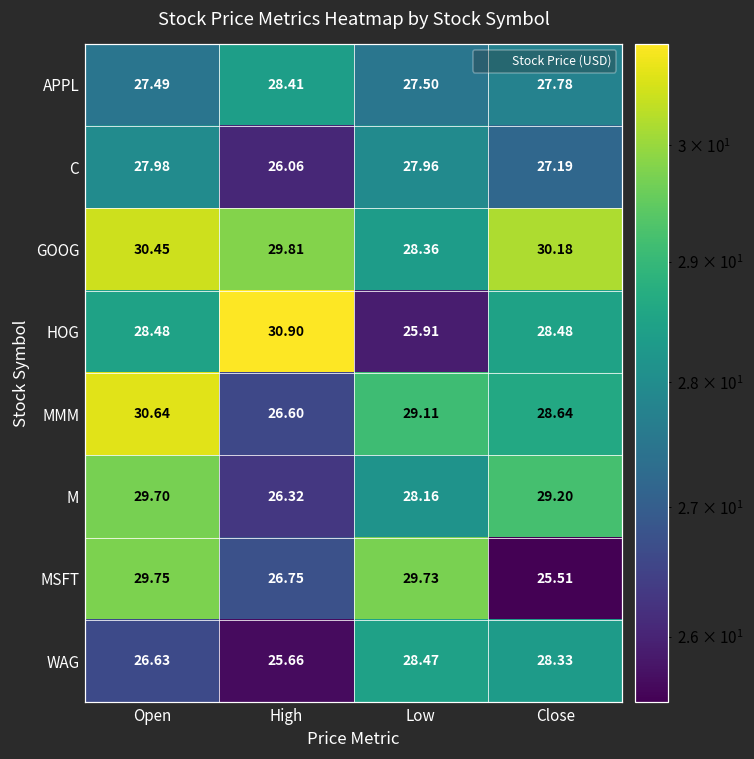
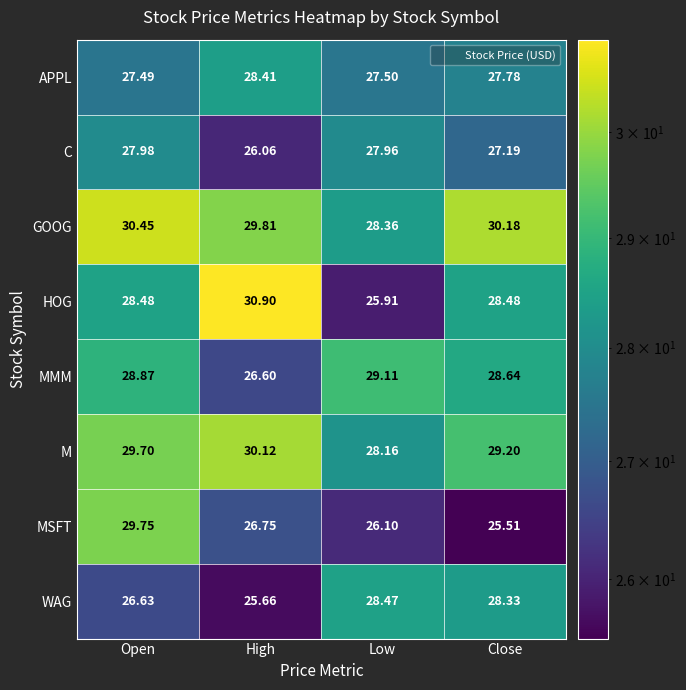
MMM, Open: 30.64 -> 28.87
M, High: 26.32 -> 30.12
MSFT, Low: 29.73 -> 26.10
